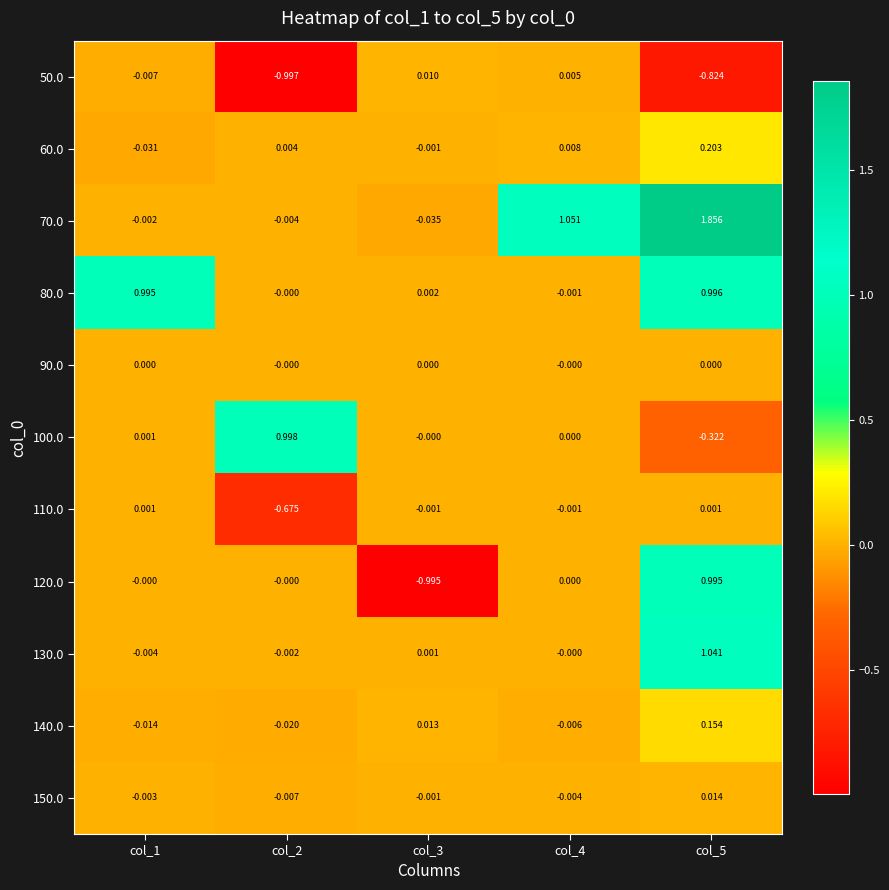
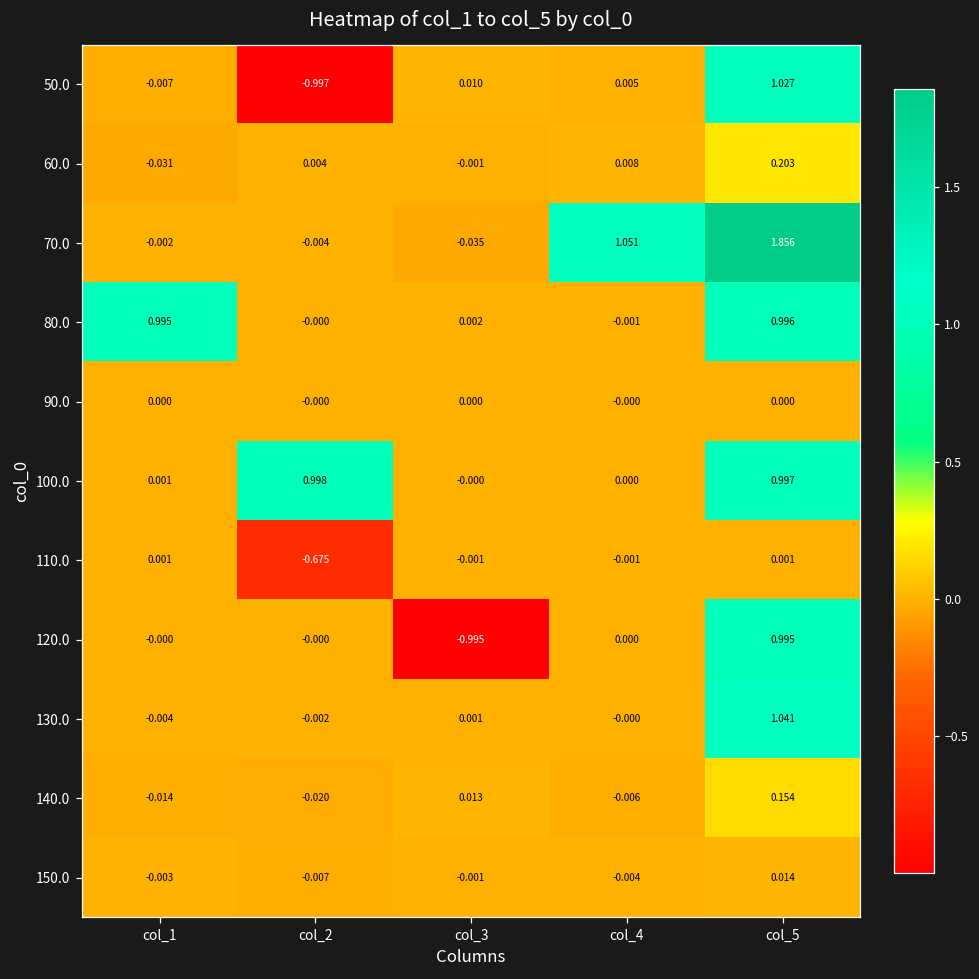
50.0, col_5: -0.824 -> 1.027
100.0, col_5: -0.322 -> 0.997
